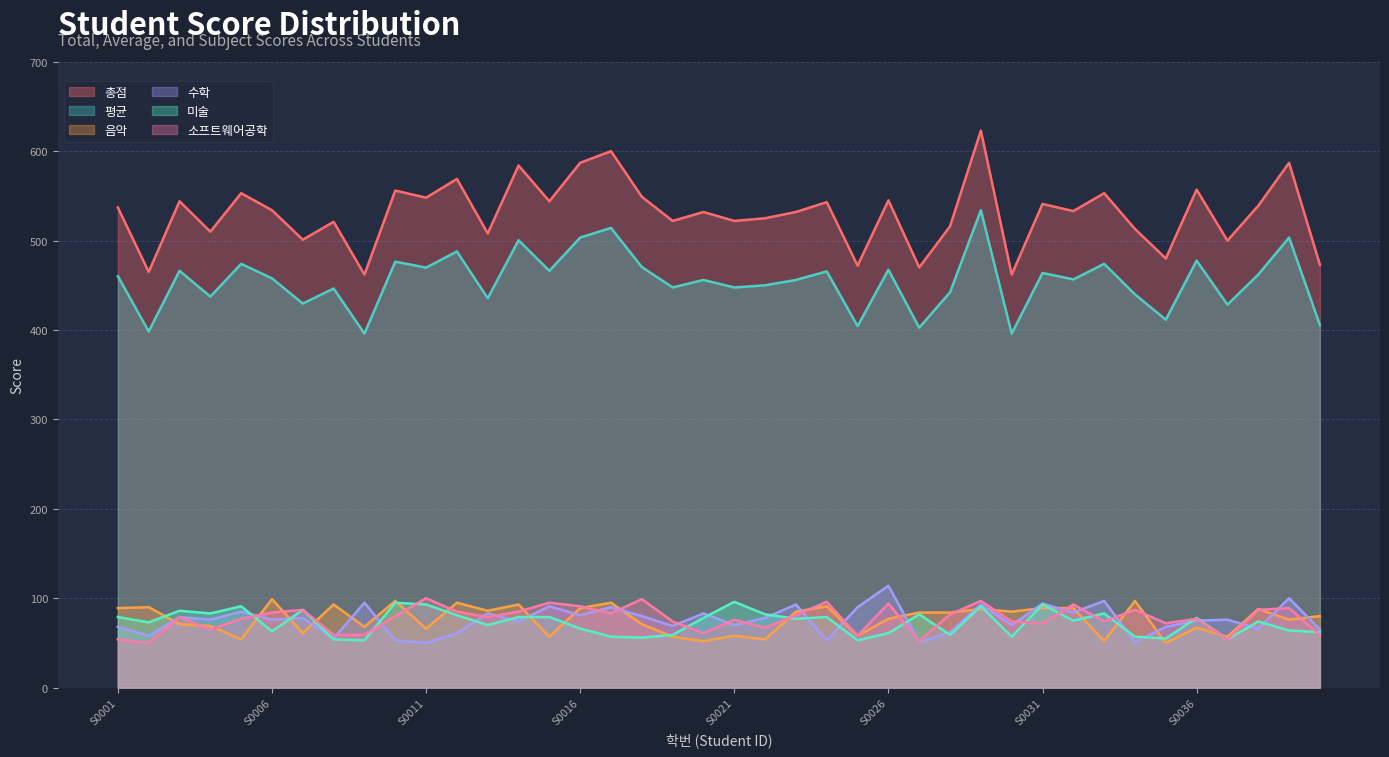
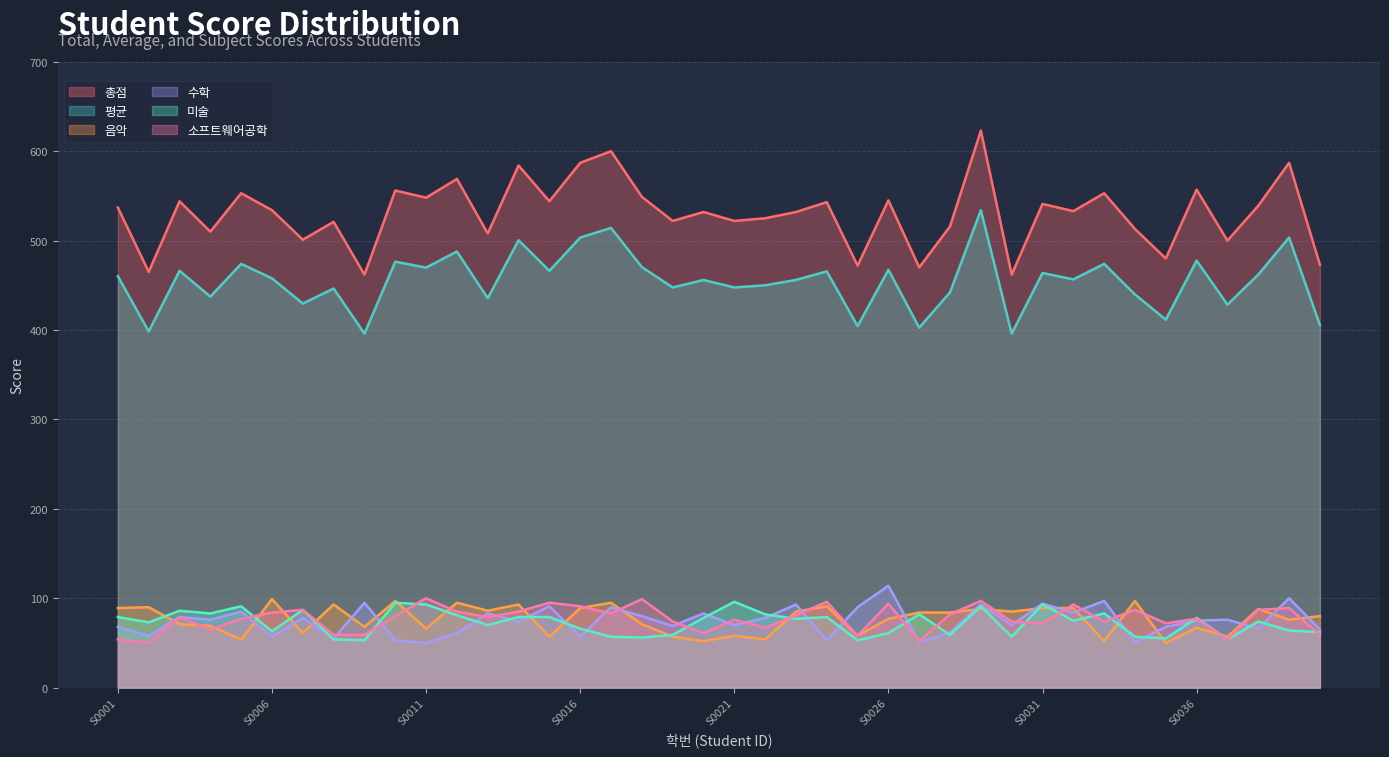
수학, S0006: 80 -> 60
수학, S0016: 80 -> 60
